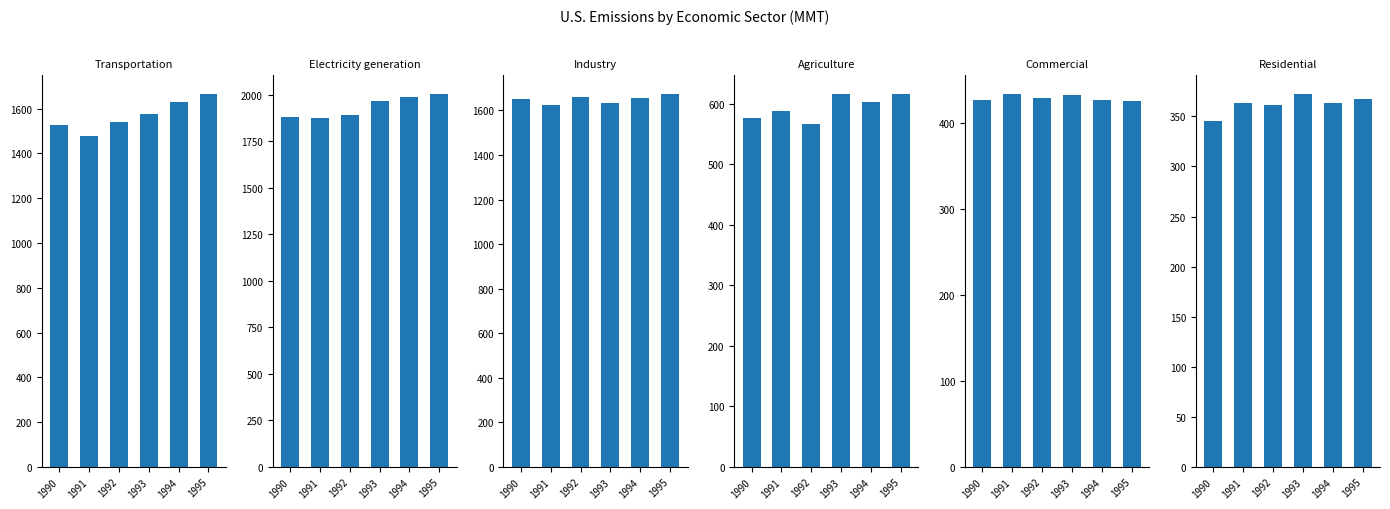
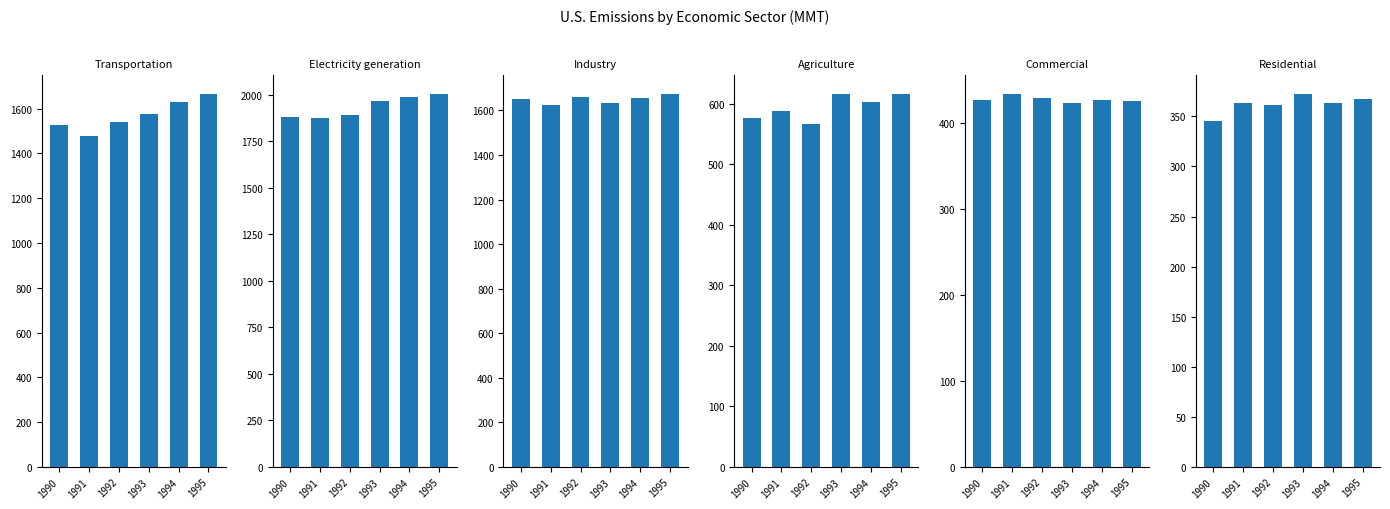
Commercial, 1993: 430 -> 420
